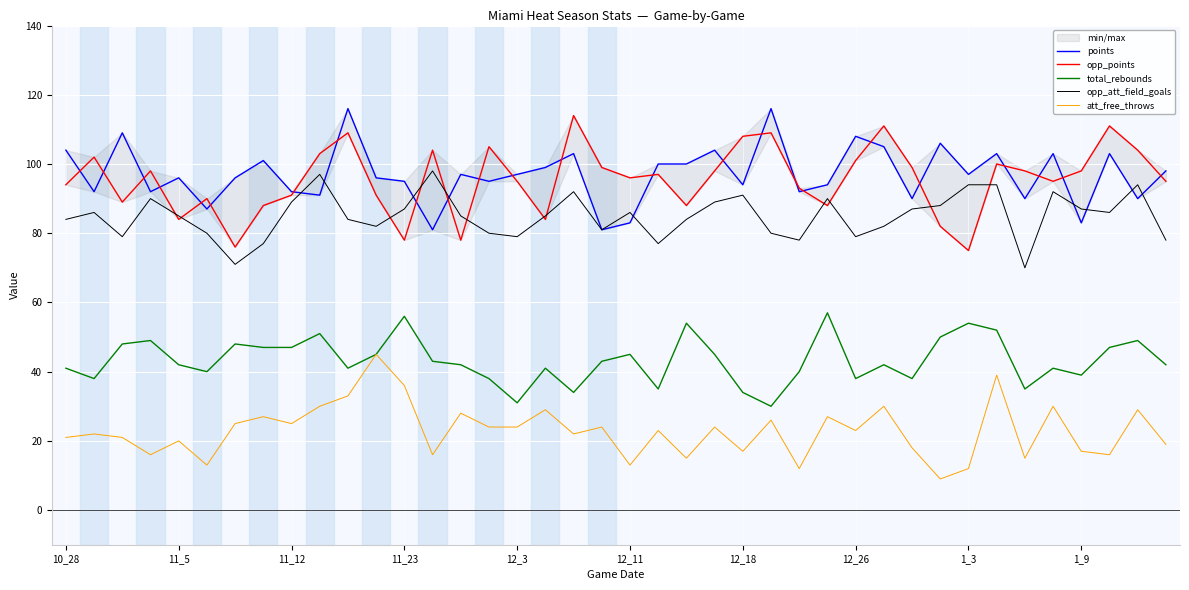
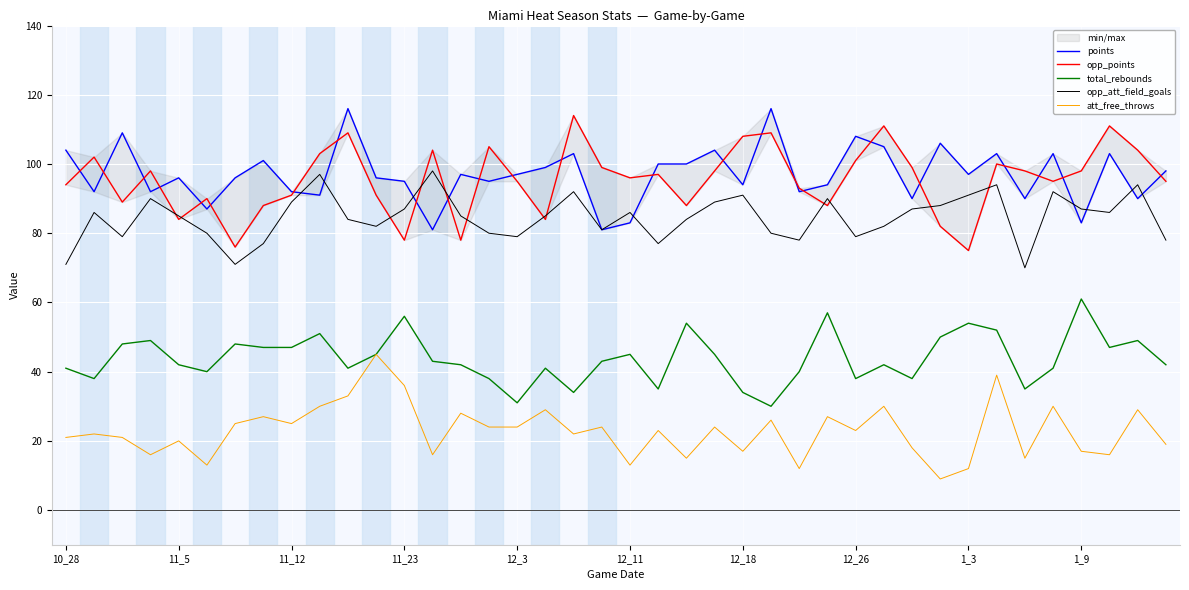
opp_att_field_goals, 10_28: 84 -> 71
opp_att_field_goals, 1_3: 94 -> 91
total_rebounds, 1_9: 39 -> 61
